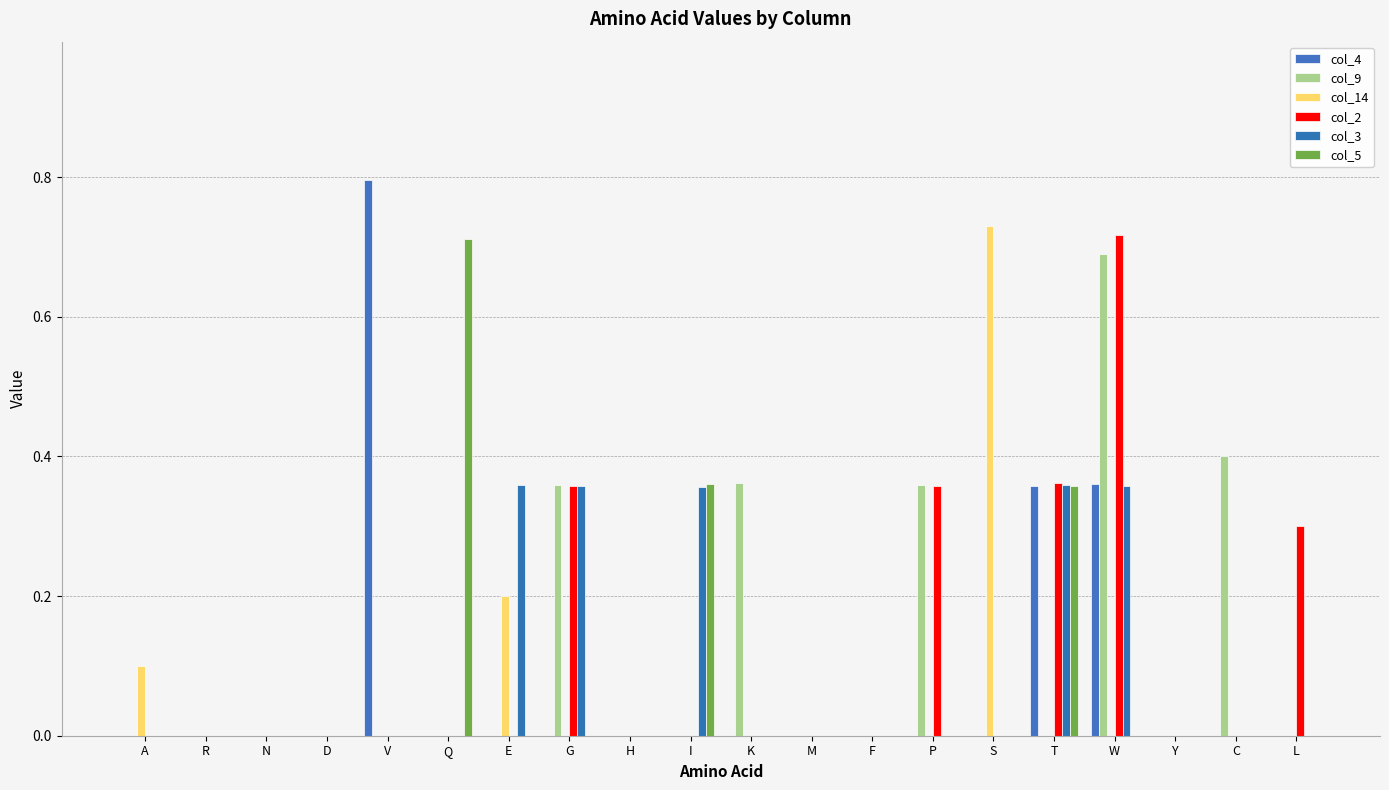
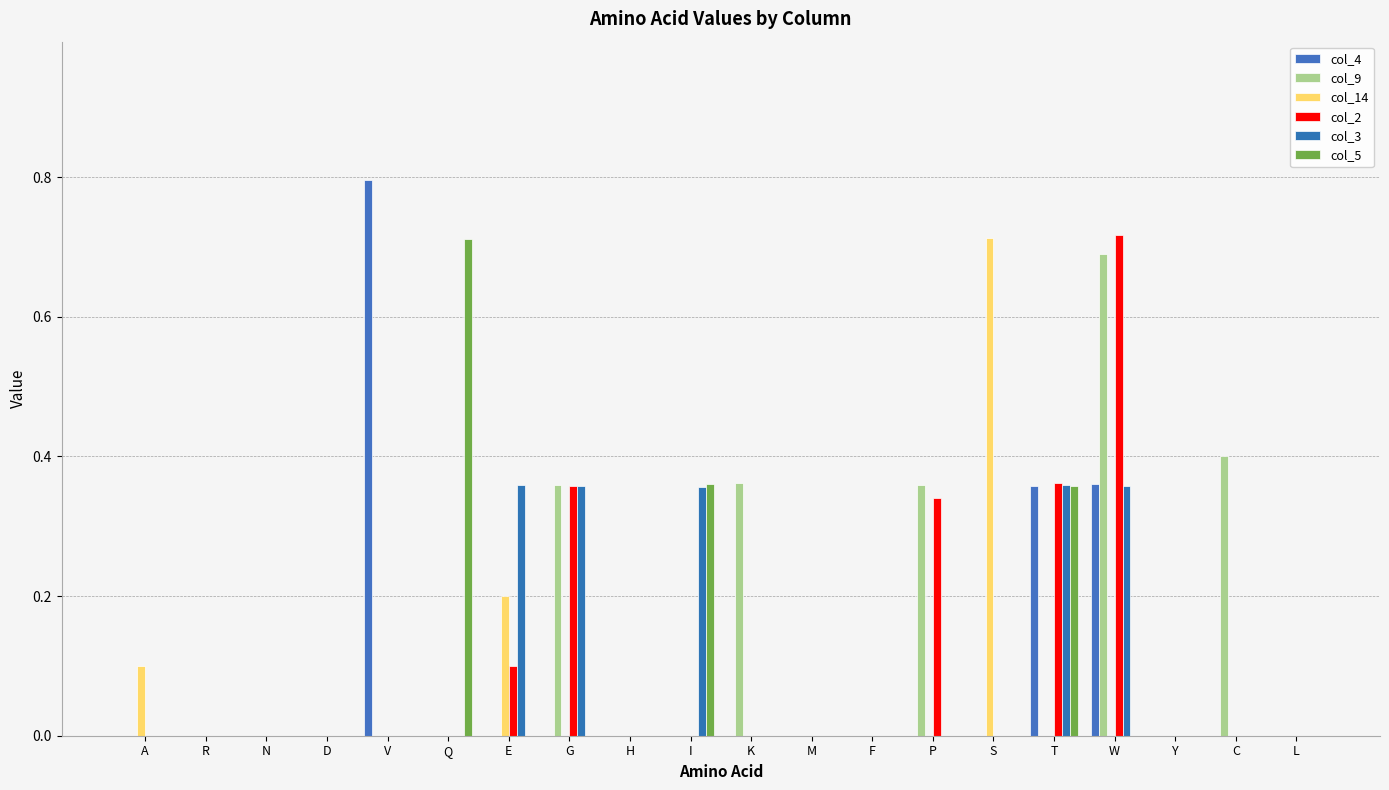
col_2, E: 0.0 -> 0.1
col_2, P: 0.36 -> 0.34
col_14, S: 0.73 -> 0.71
col_2, L: 0.3 -> 0.0
